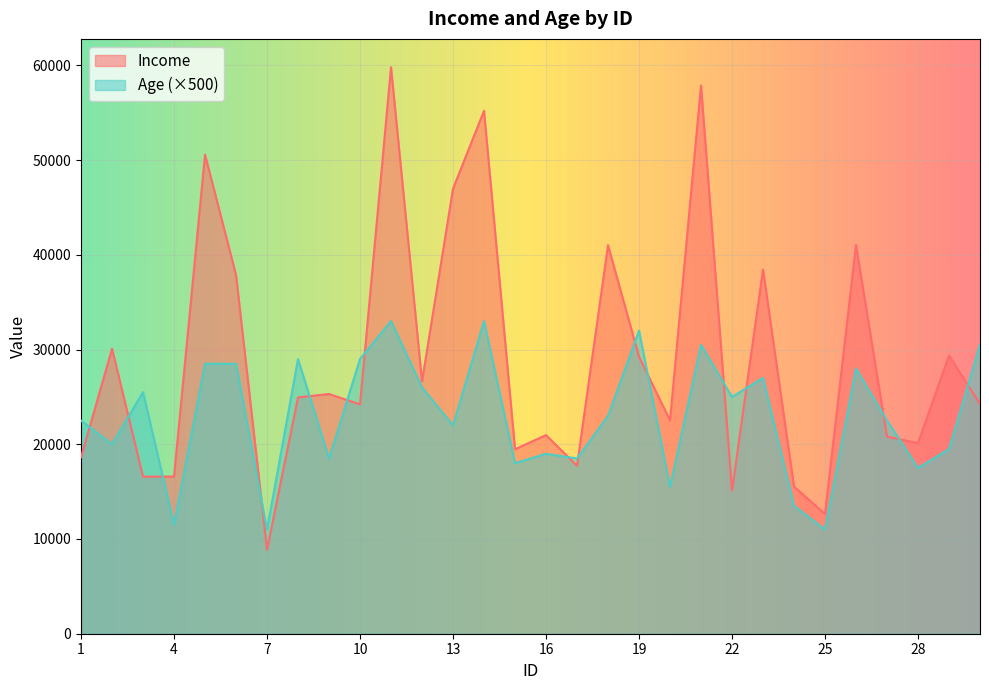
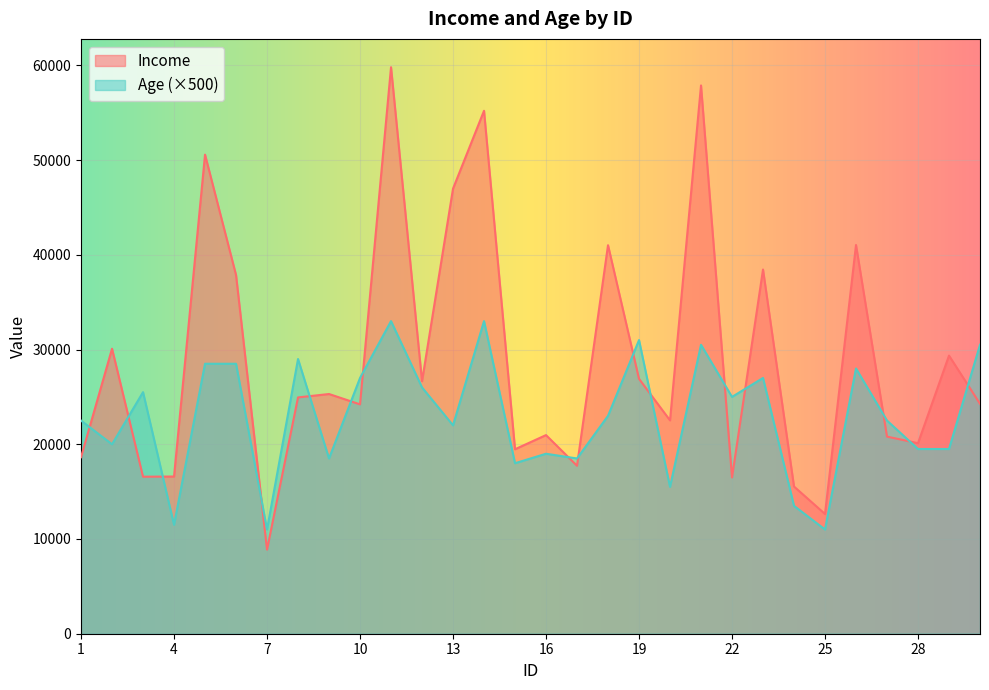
Age (×500), 10: 29000 -> 27000
Income, 19: 29000 -> 27000
Age (×500), 19: 32000 -> 31000
Income, 22: 15000 -> 16000
Age (×500), 28: 18000 -> 20000
